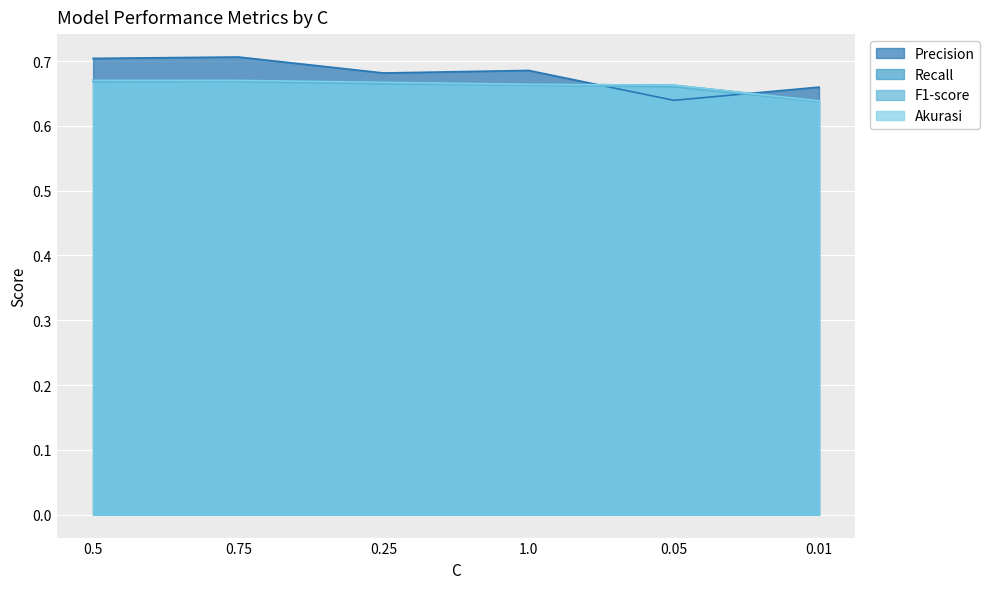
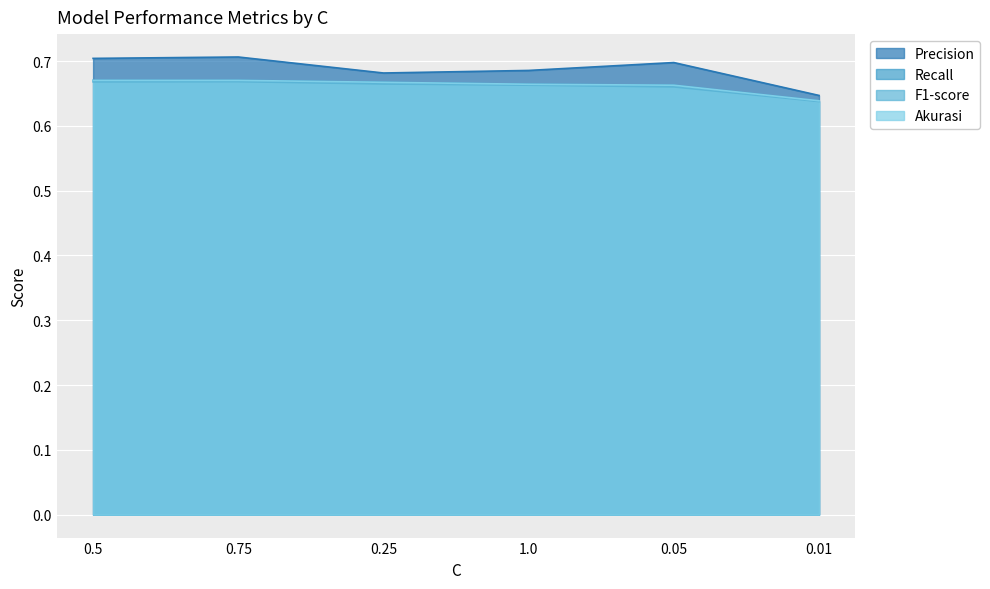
Precision, 0.05: 0.64 -> 0.70
Precision, 0.01: 0.66 -> 0.65
